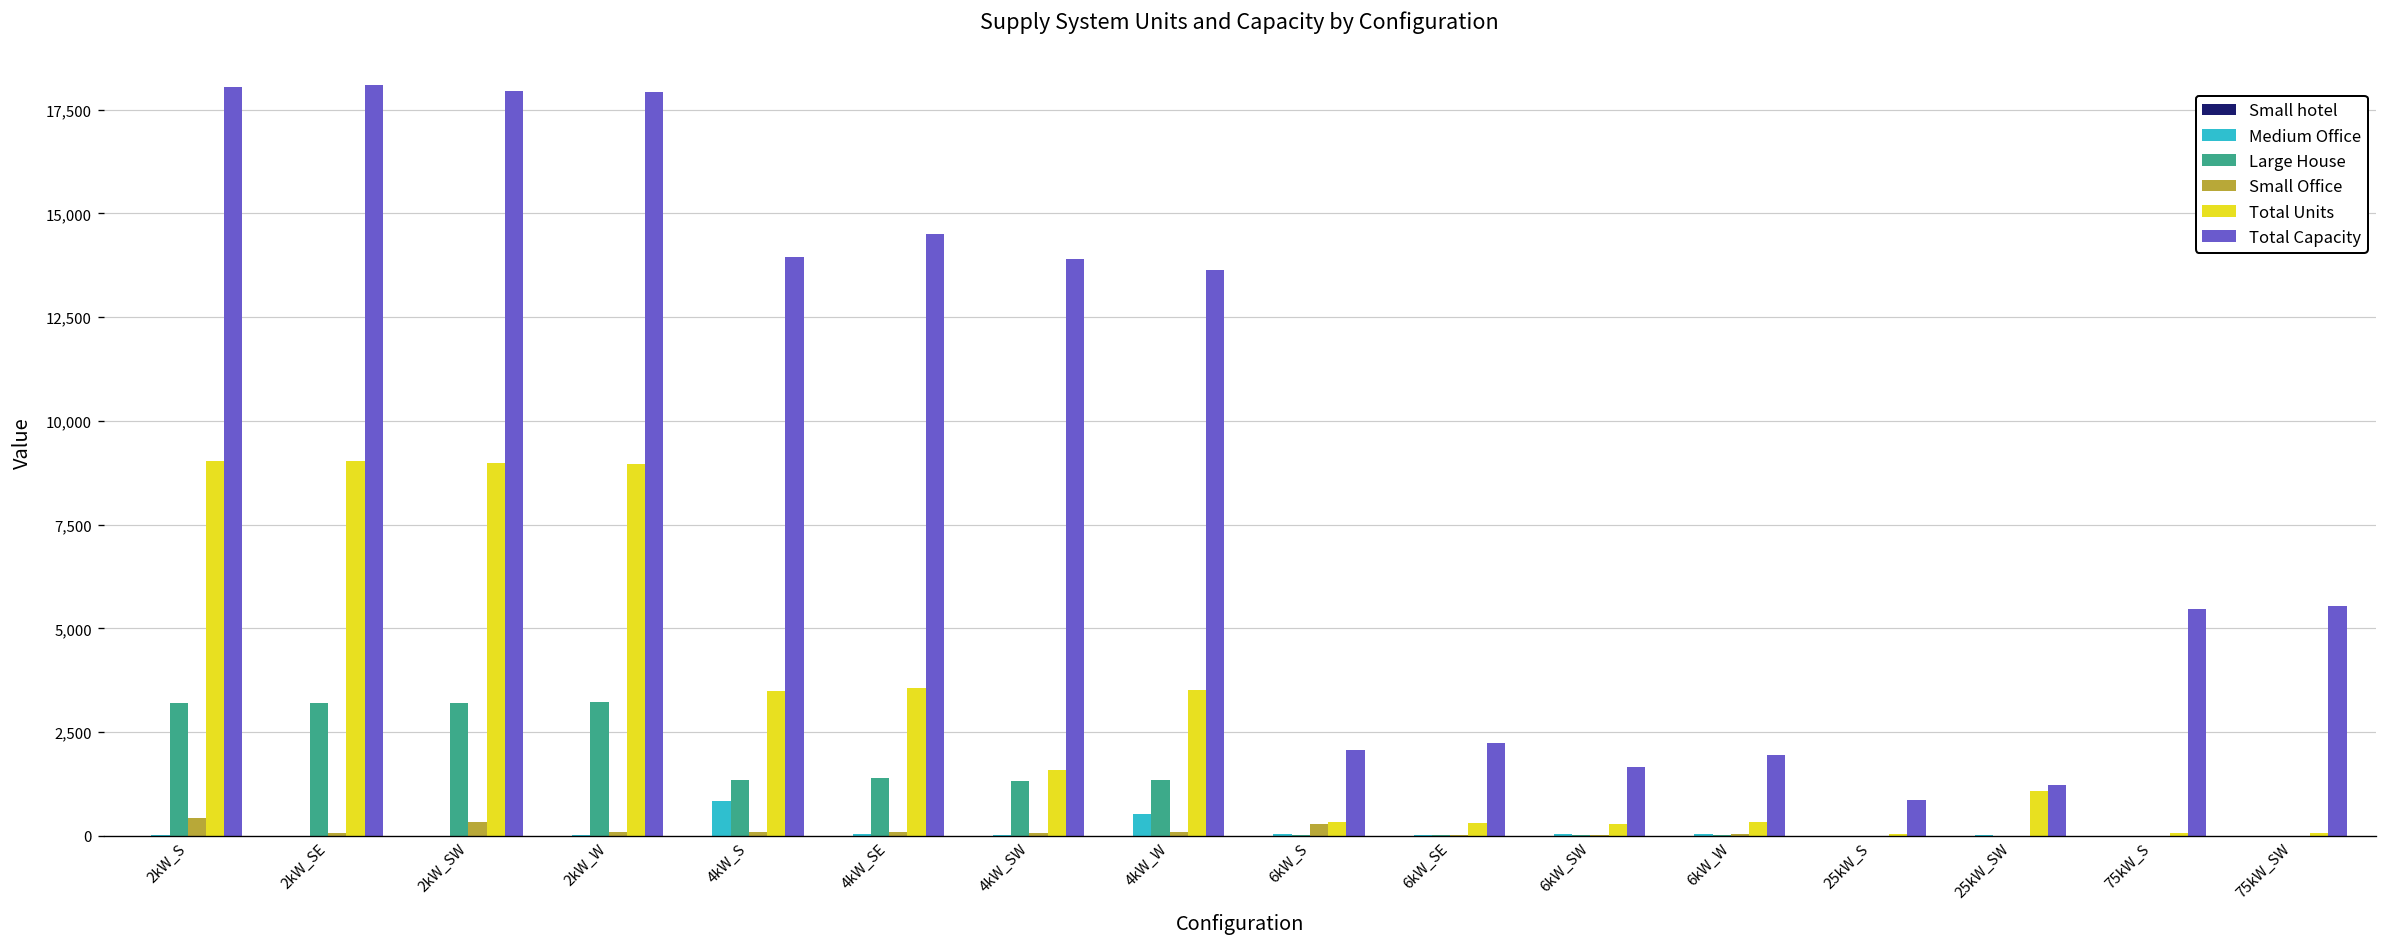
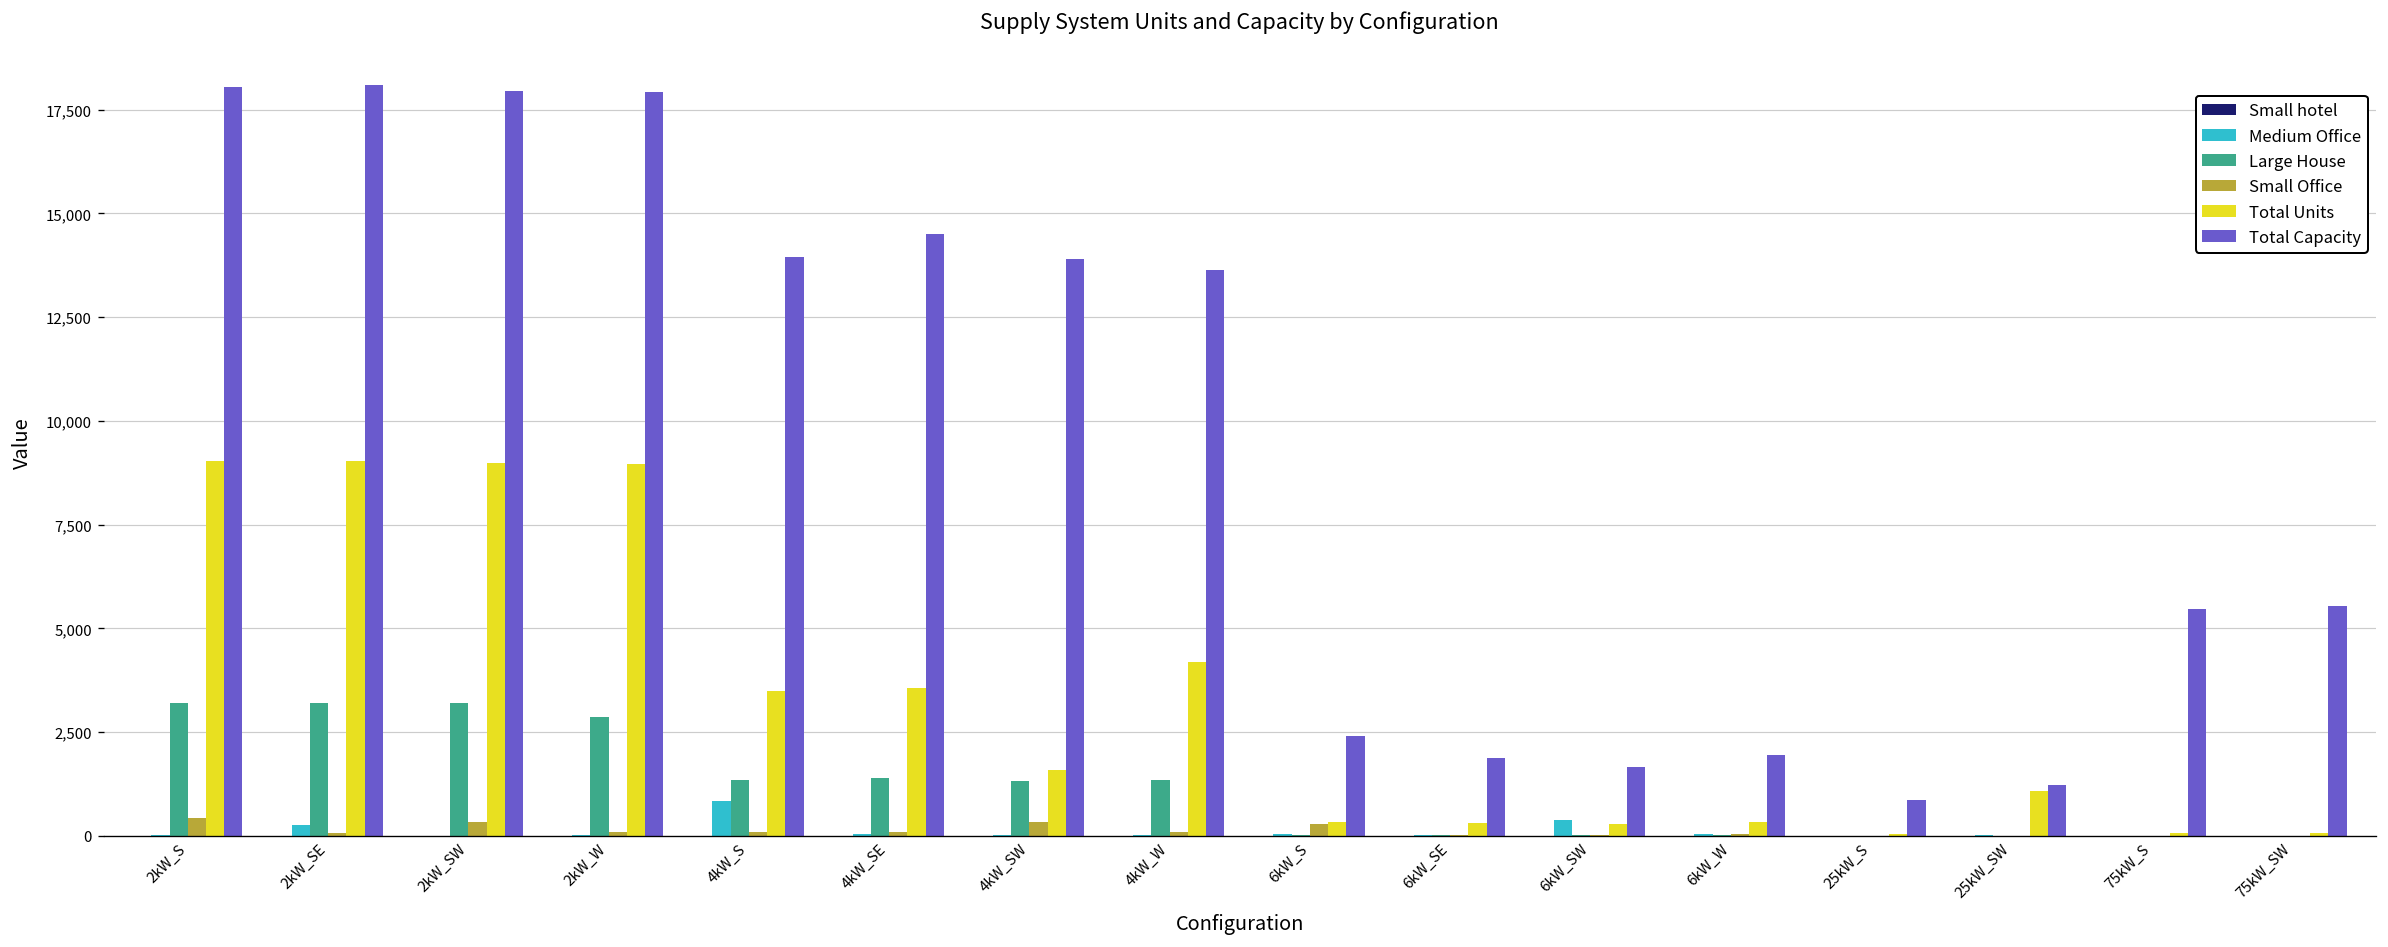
Medium Office, 2kW_SE: 0 -> 300
Large House, 2kW_W: 3,200 -> 2,900
Small Office, 4kW_SW: 100 -> 300
Medium Office, 4kW_W: 500 -> 0
Total Units, 4kW_W: 3,500 -> 4,200
Total Capacity, 6kW_S: 2,100 -> 2,400
Total Capacity, 6kW_SE: 2,200 -> 1,900
Medium Office, 6kW_SW: 0 -> 400
